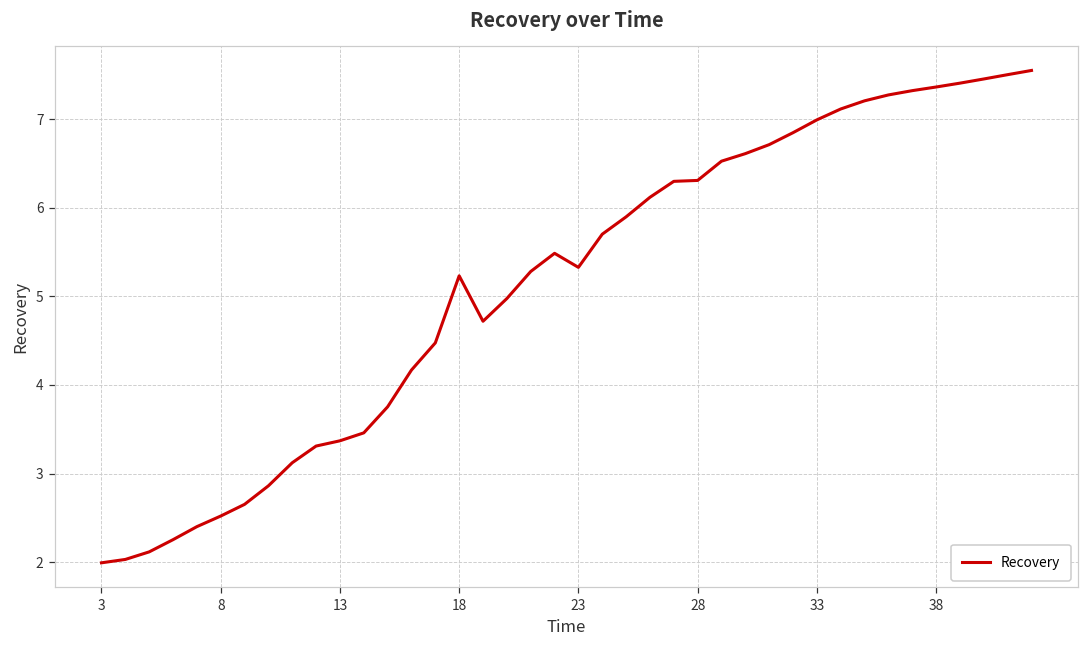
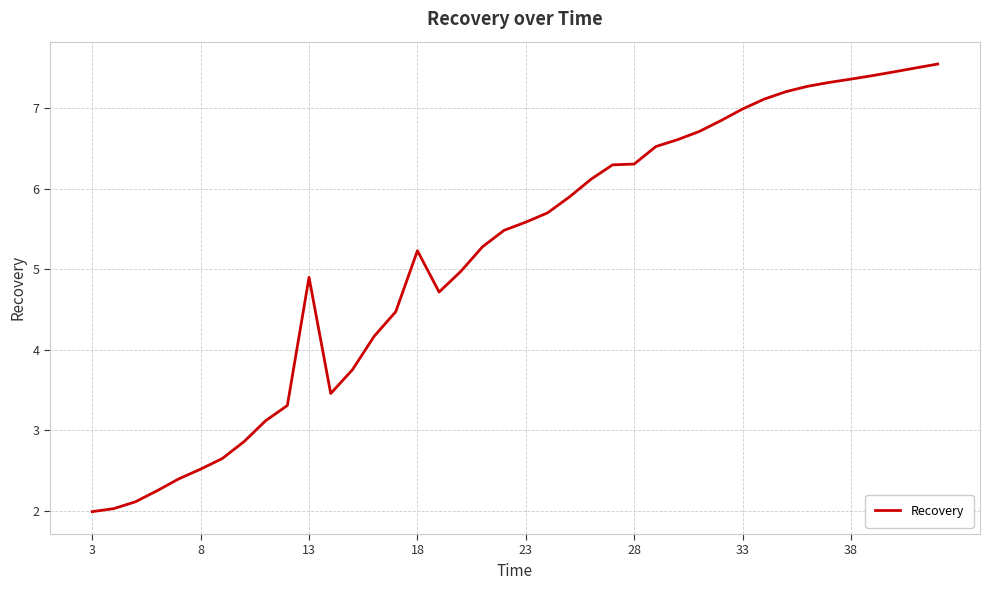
13: 3.4 -> 4.9
23: 5.3 -> 5.6
